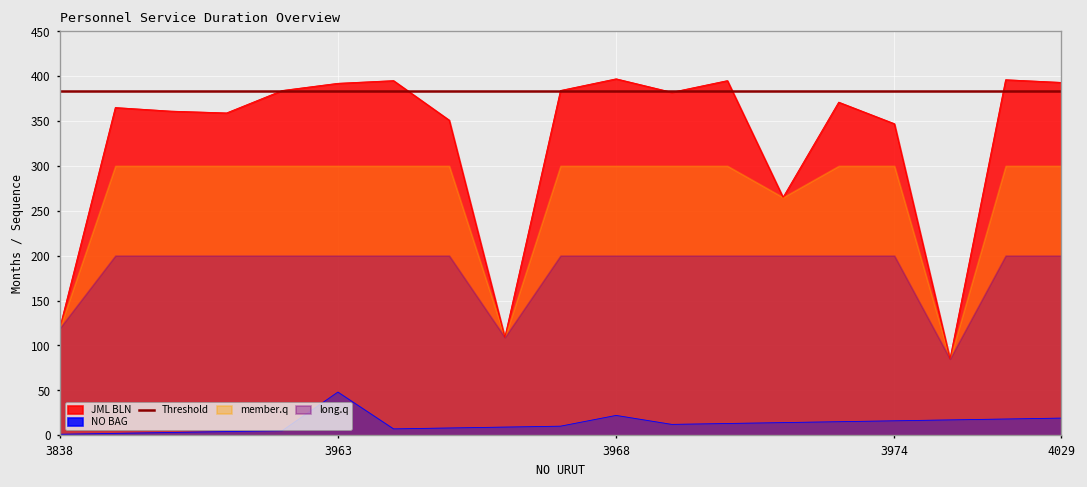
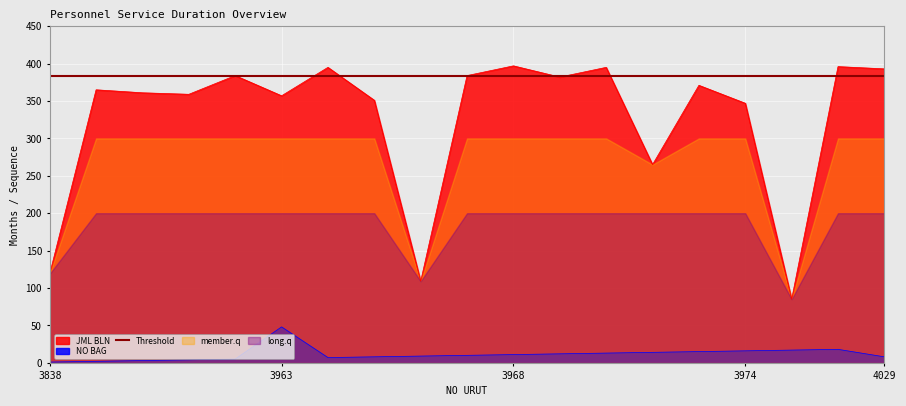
JML BLN, 3963: 390 -> 360
NO BAG, 3968: 20 -> 10
NO BAG, 4029: 20 -> 10
